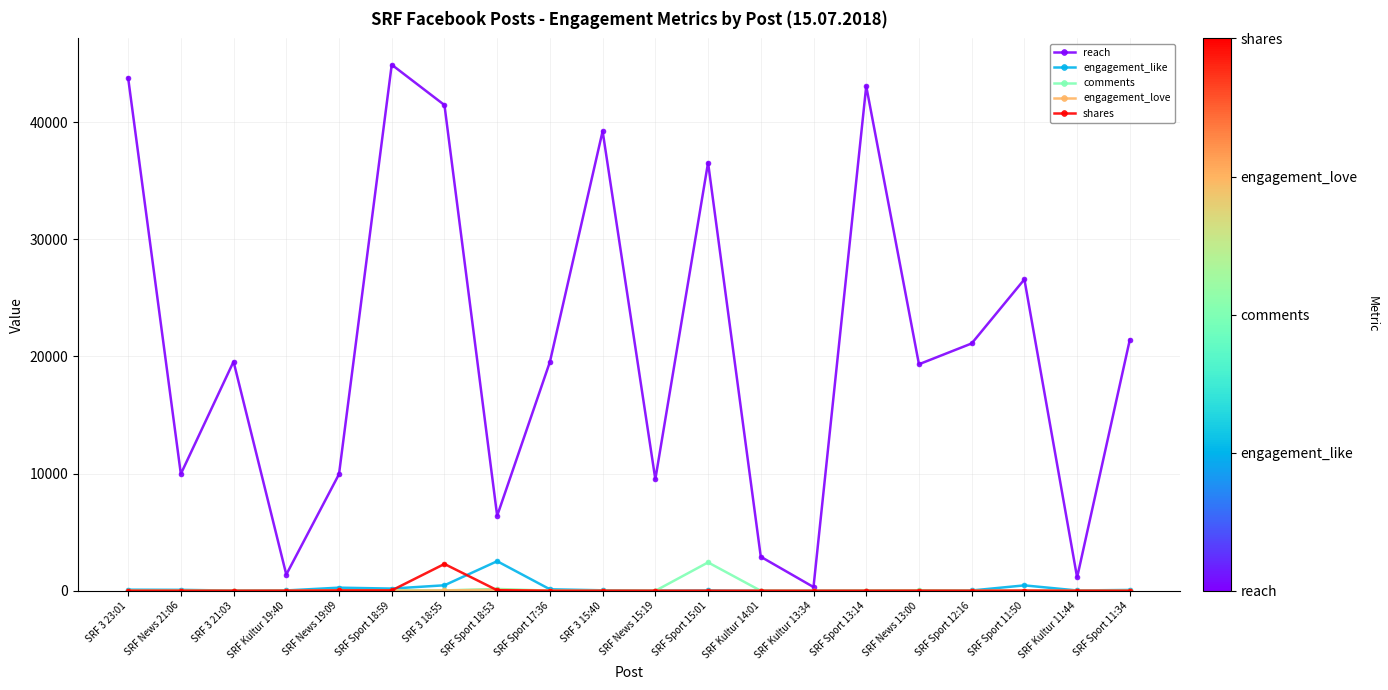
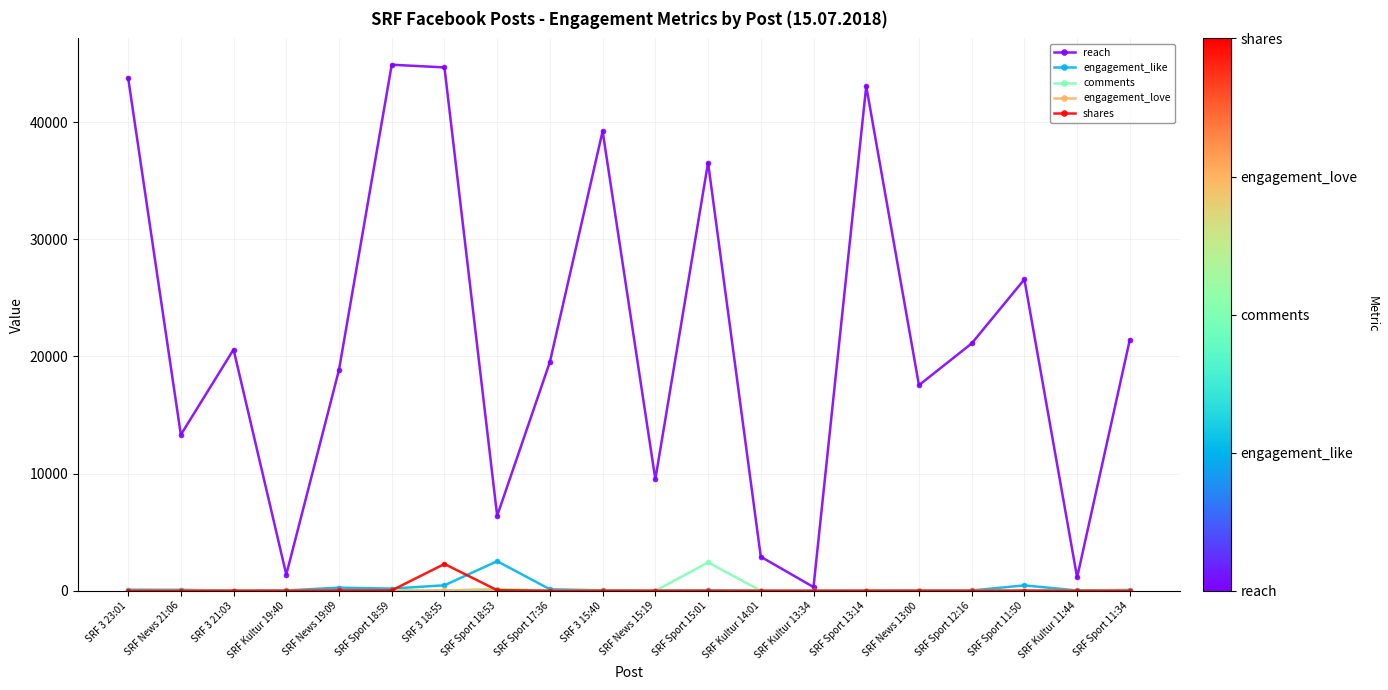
reach, SRF News 21:06: 10000 -> 13300
reach, SRF 3 21:03: 19600 -> 20600
reach, SRF News 19:09: 10000 -> 18900
reach, SRF 3 18:55: 41500 -> 44700
reach, SRF News 13:00: 19300 -> 17600
